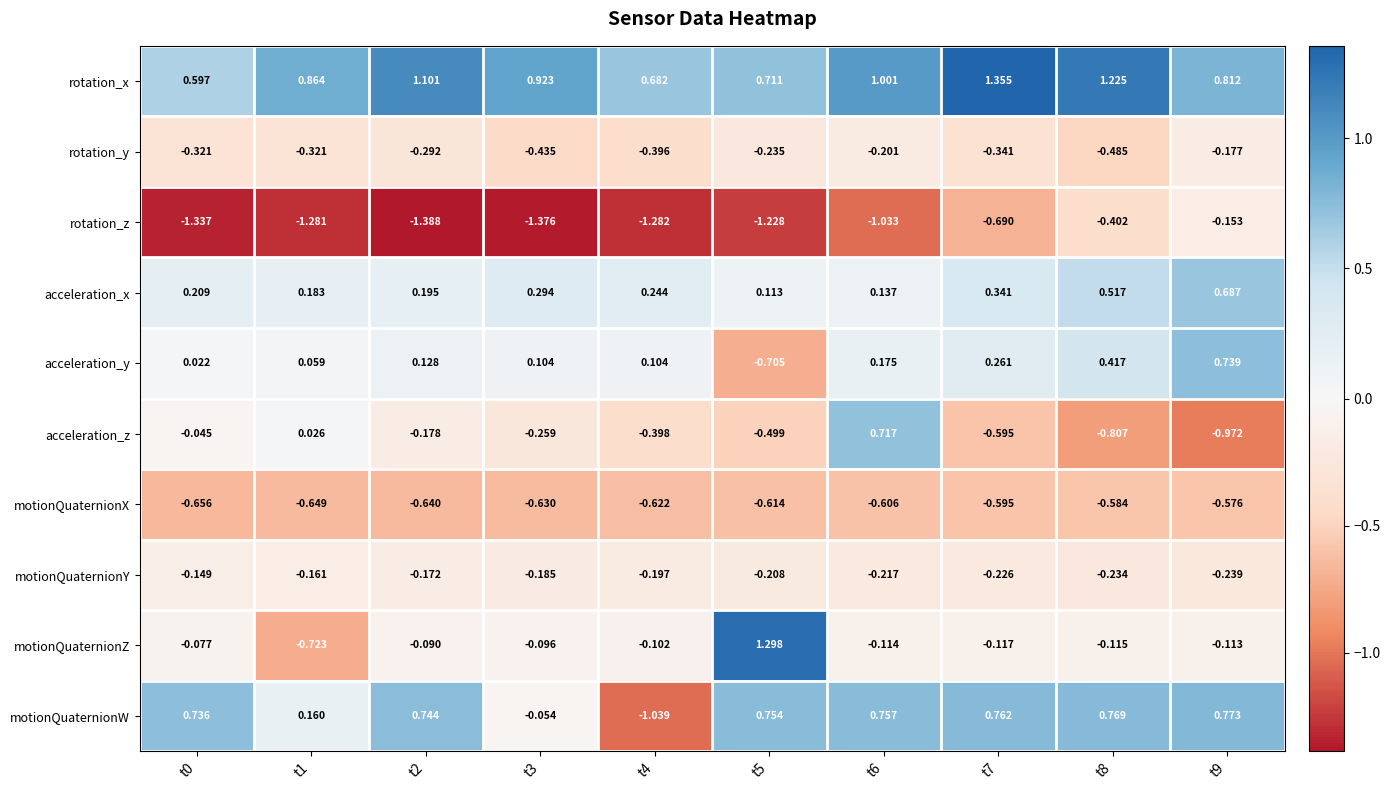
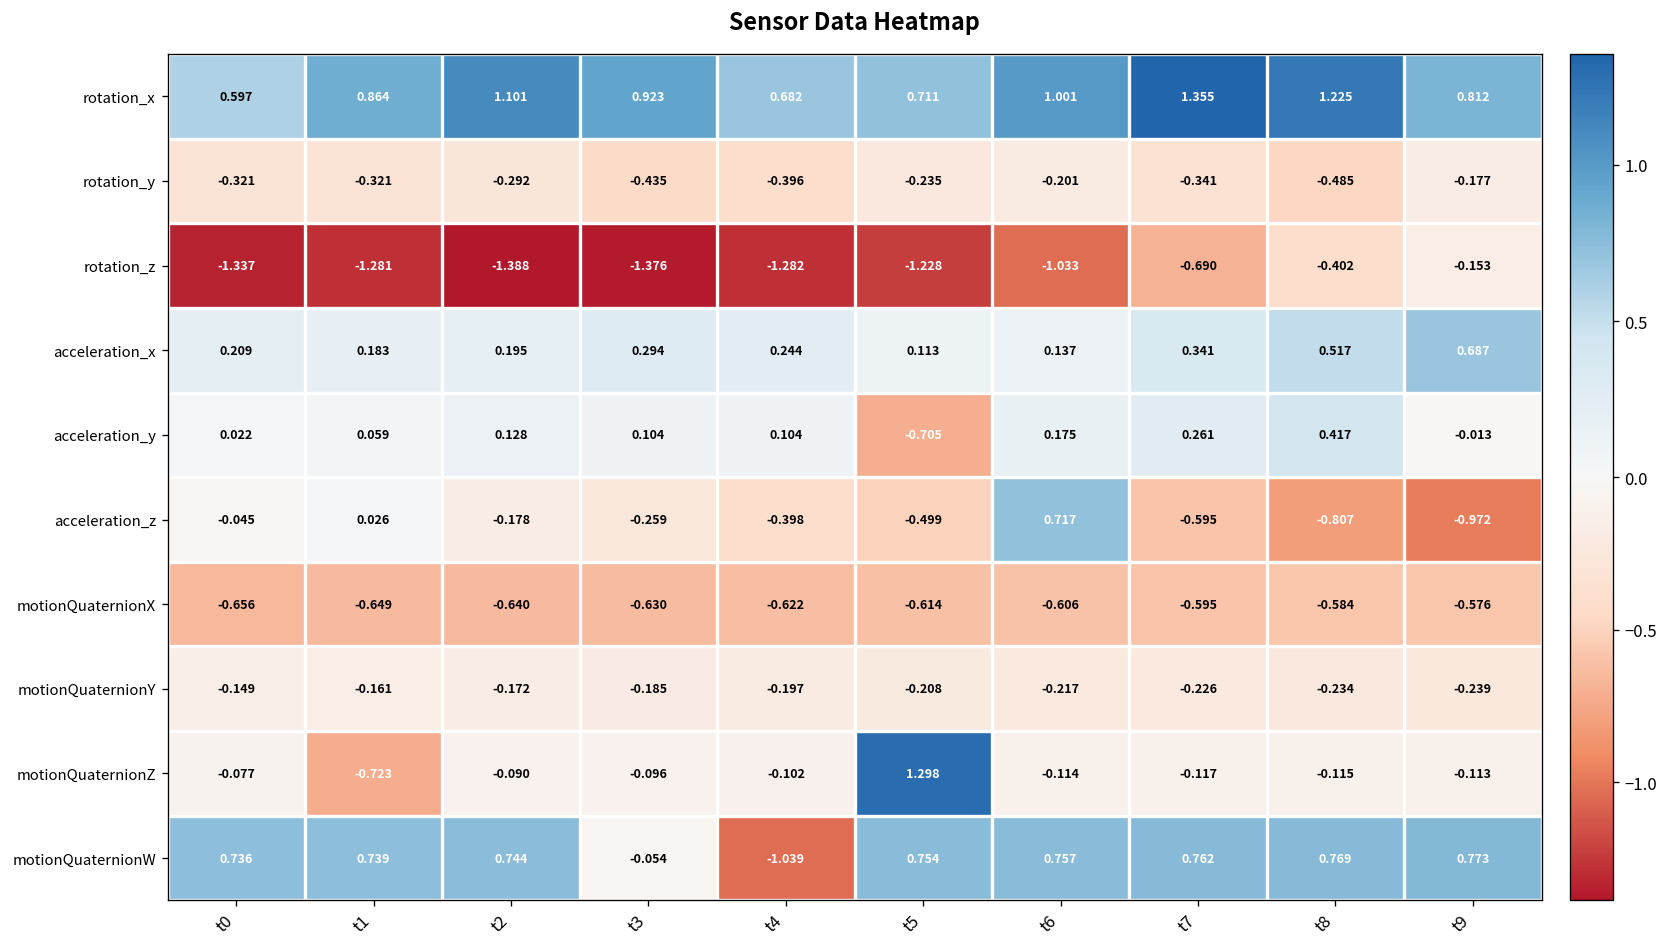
acceleration_y, t9: 0.739 -> -0.013
motionQuaternionW, t1: 0.160 -> 0.739
